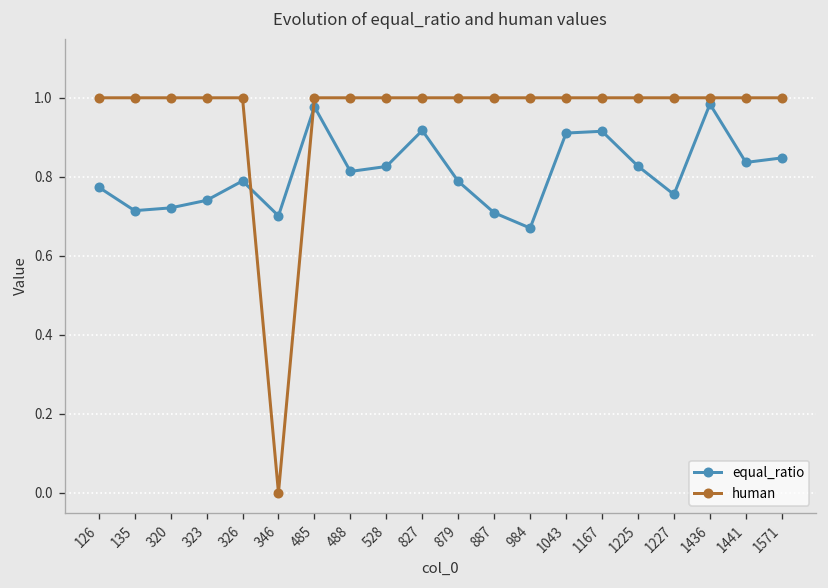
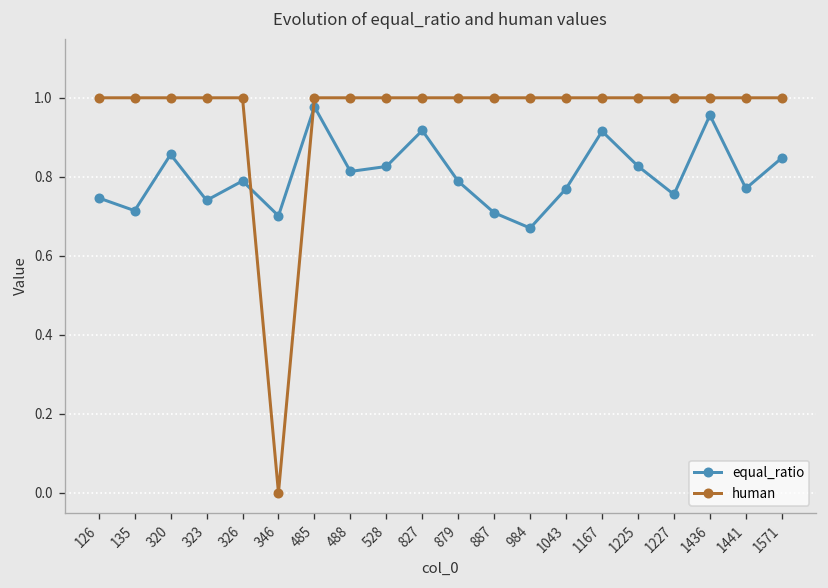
equal_ratio, 126: 0.77 -> 0.75
equal_ratio, 320: 0.72 -> 0.86
equal_ratio, 1043: 0.91 -> 0.77
equal_ratio, 1436: 0.98 -> 0.96
equal_ratio, 1441: 0.84 -> 0.77
